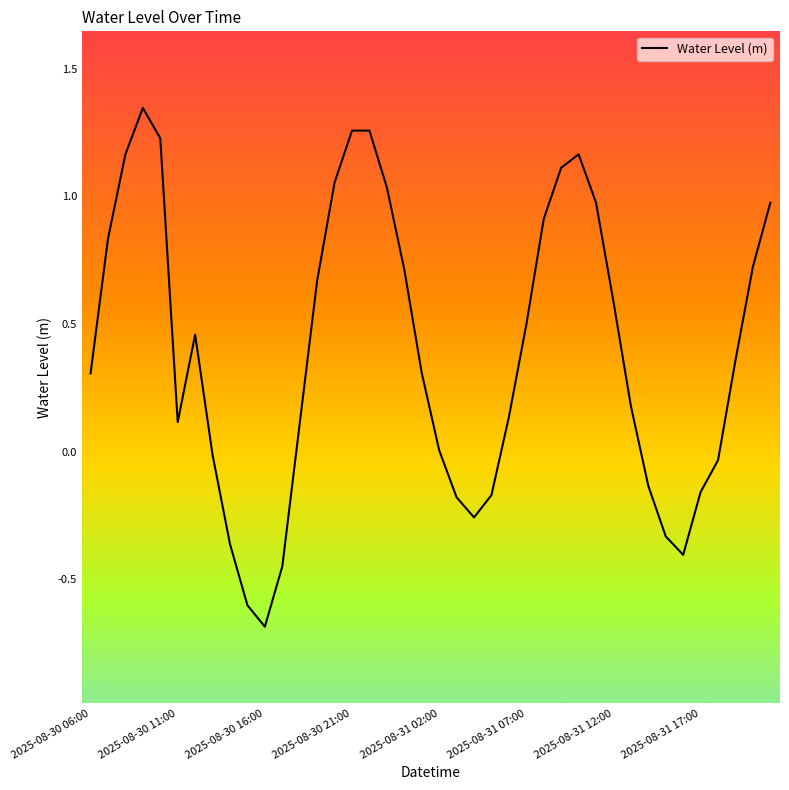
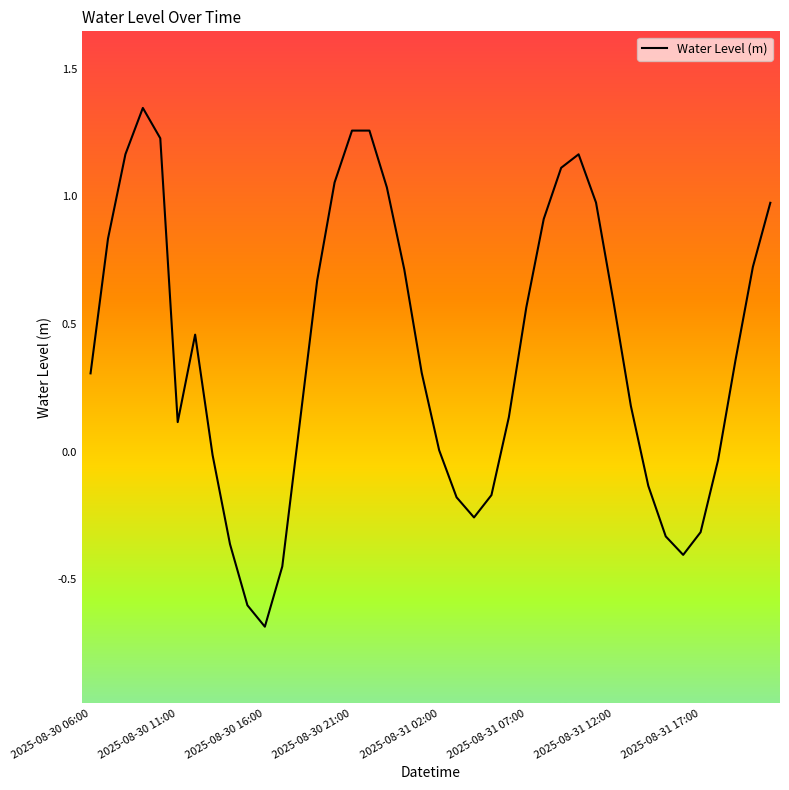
2025-08-31 07:00: 0.50 -> 0.57
2025-08-31 17:00: -0.16 -> -0.32
